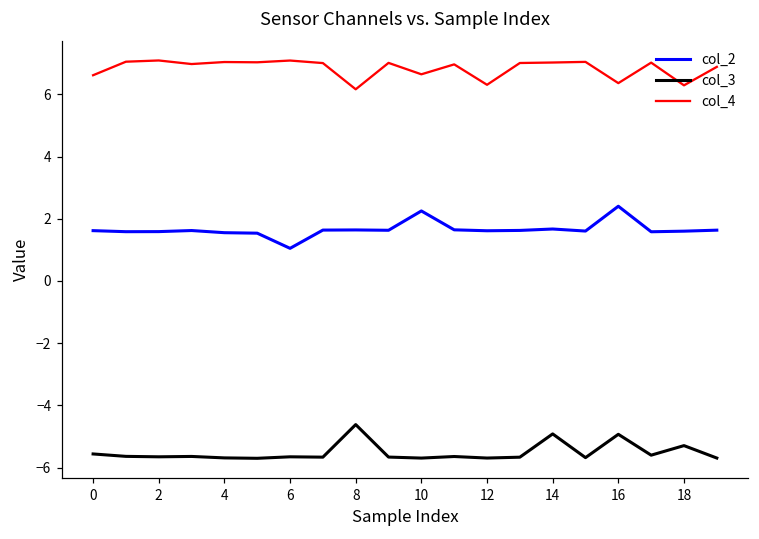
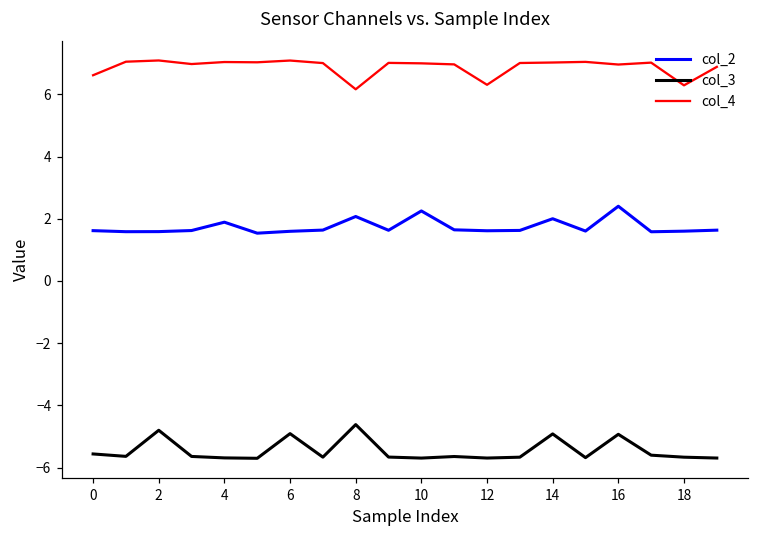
col_3, 2: -5.7 -> -4.8
col_2, 4: 1.6 -> 1.9
col_2, 6: 1.1 -> 1.6
col_3, 6: -5.7 -> -4.9
col_2, 8: 1.6 -> 2.1
col_4, 10: 6.6 -> 7.0
col_2, 14: 1.7 -> 2.0
col_4, 16: 6.4 -> 7.0
col_3, 18: -5.3 -> -5.7
